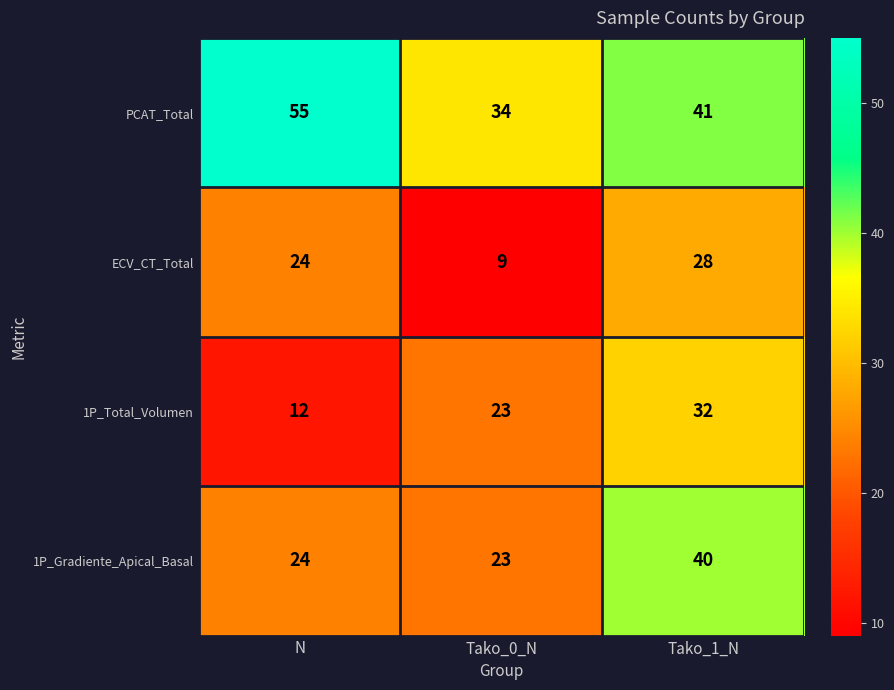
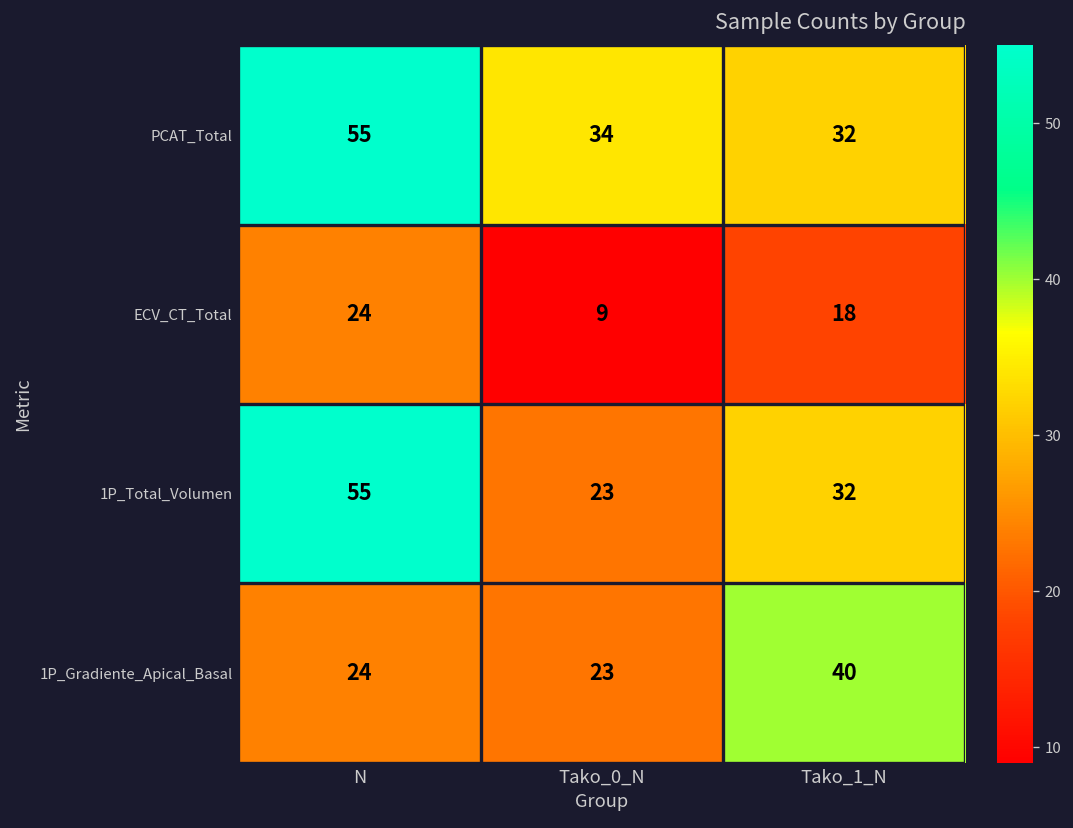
PCAT_Total, Tako_1_N: 41 -> 32
ECV_CT_Total, Tako_1_N: 28 -> 18
1P_Total_Volumen, N: 12 -> 55
